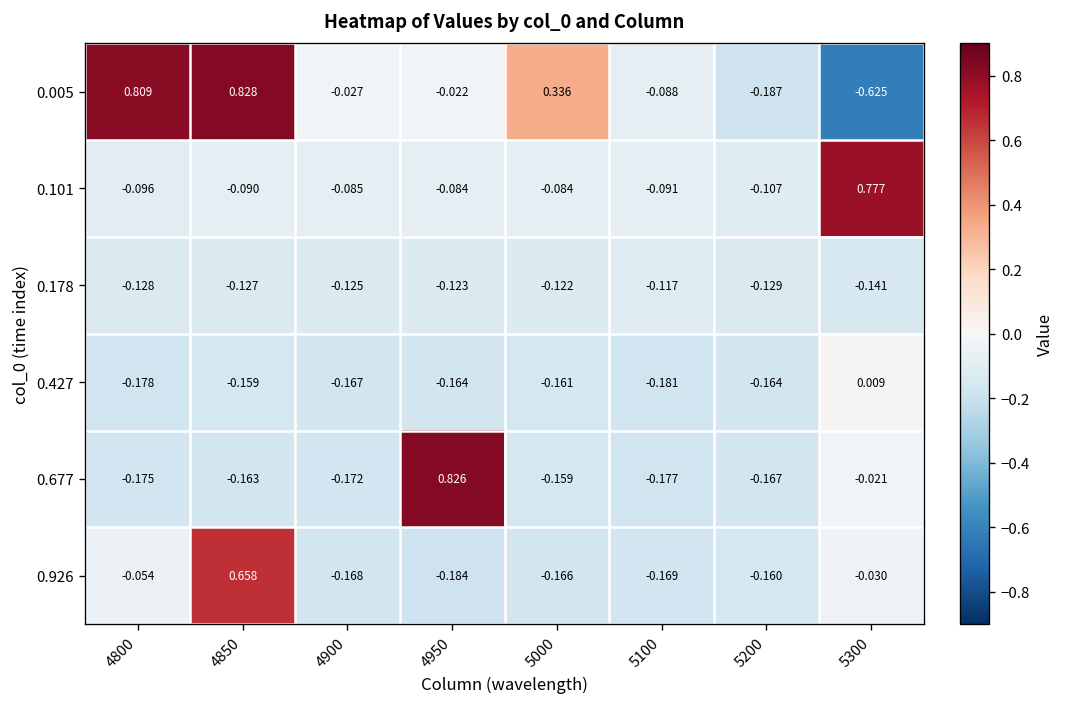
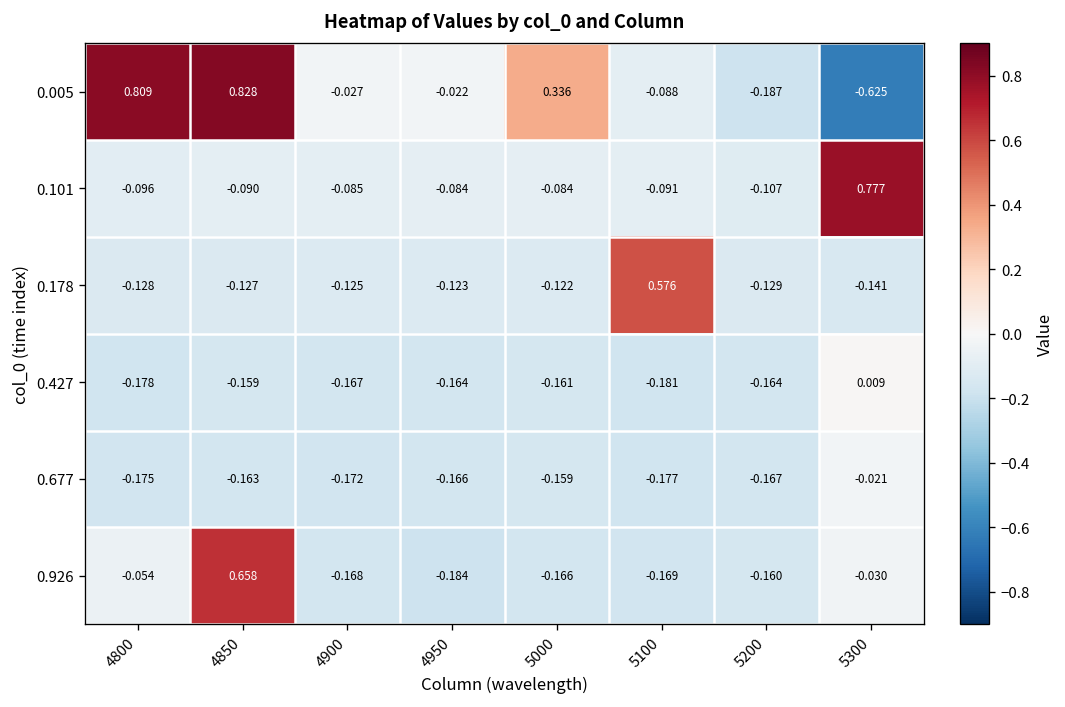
0.178, 5100: -0.117 -> 0.576
0.677, 4950: 0.826 -> -0.166
